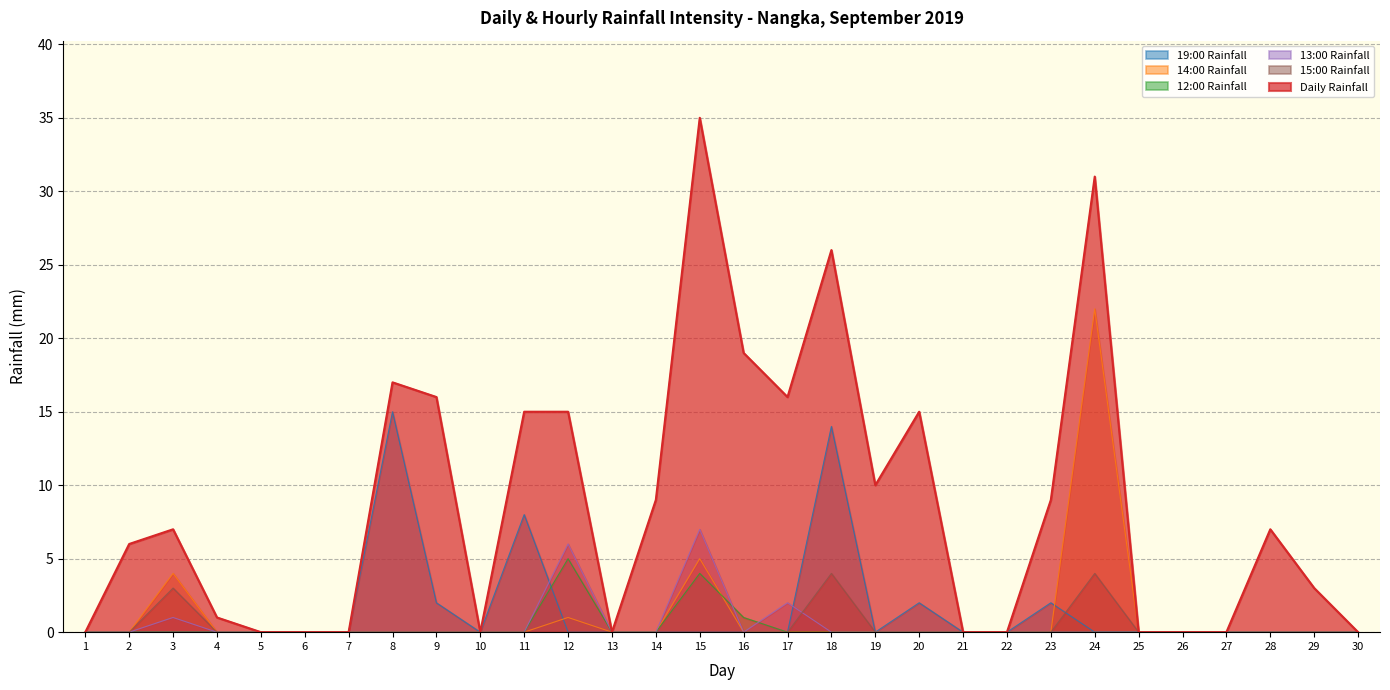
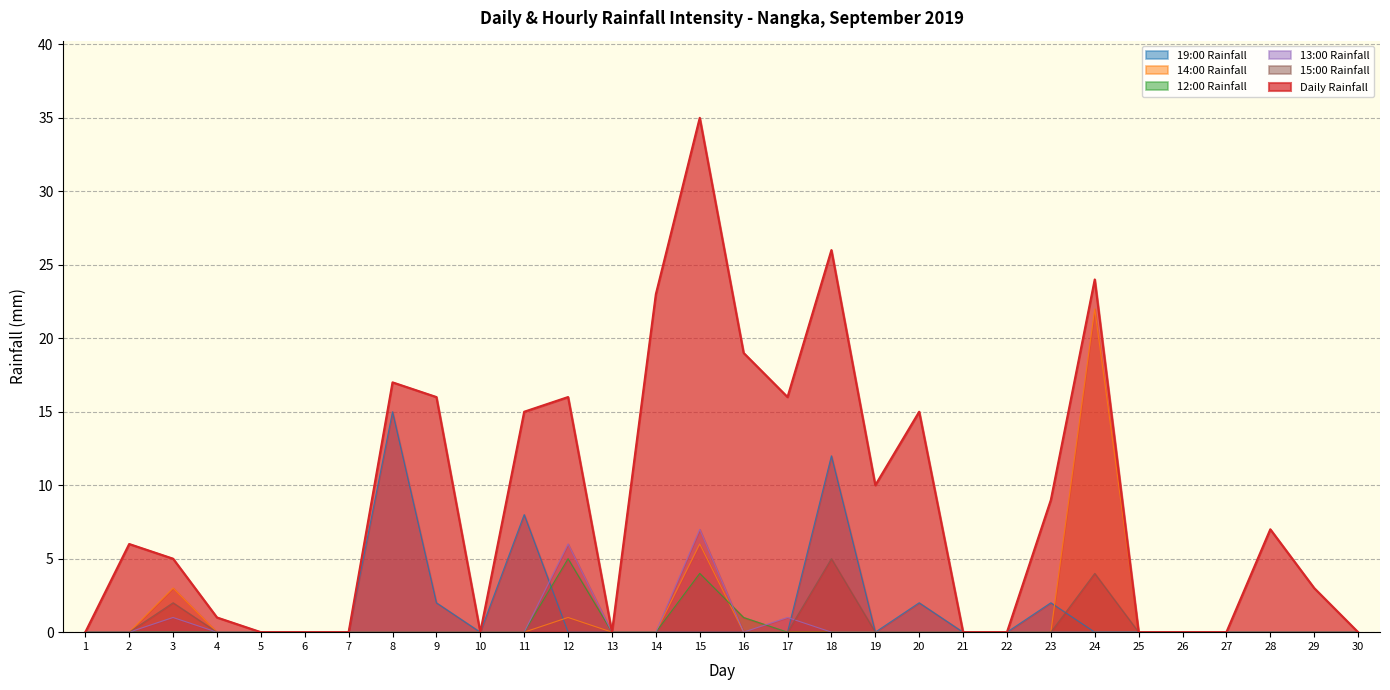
14:00 Rainfall, 3: 4 -> 3
15:00 Rainfall, 3: 3 -> 2
Daily Rainfall, 3: 7 -> 5
Daily Rainfall, 12: 15 -> 16
Daily Rainfall, 14: 9 -> 23
14:00 Rainfall, 15: 5 -> 6
13:00 Rainfall, 17: 2 -> 1
19:00 Rainfall, 18: 14 -> 12
15:00 Rainfall, 18: 4 -> 5
Daily Rainfall, 24: 31 -> 24
